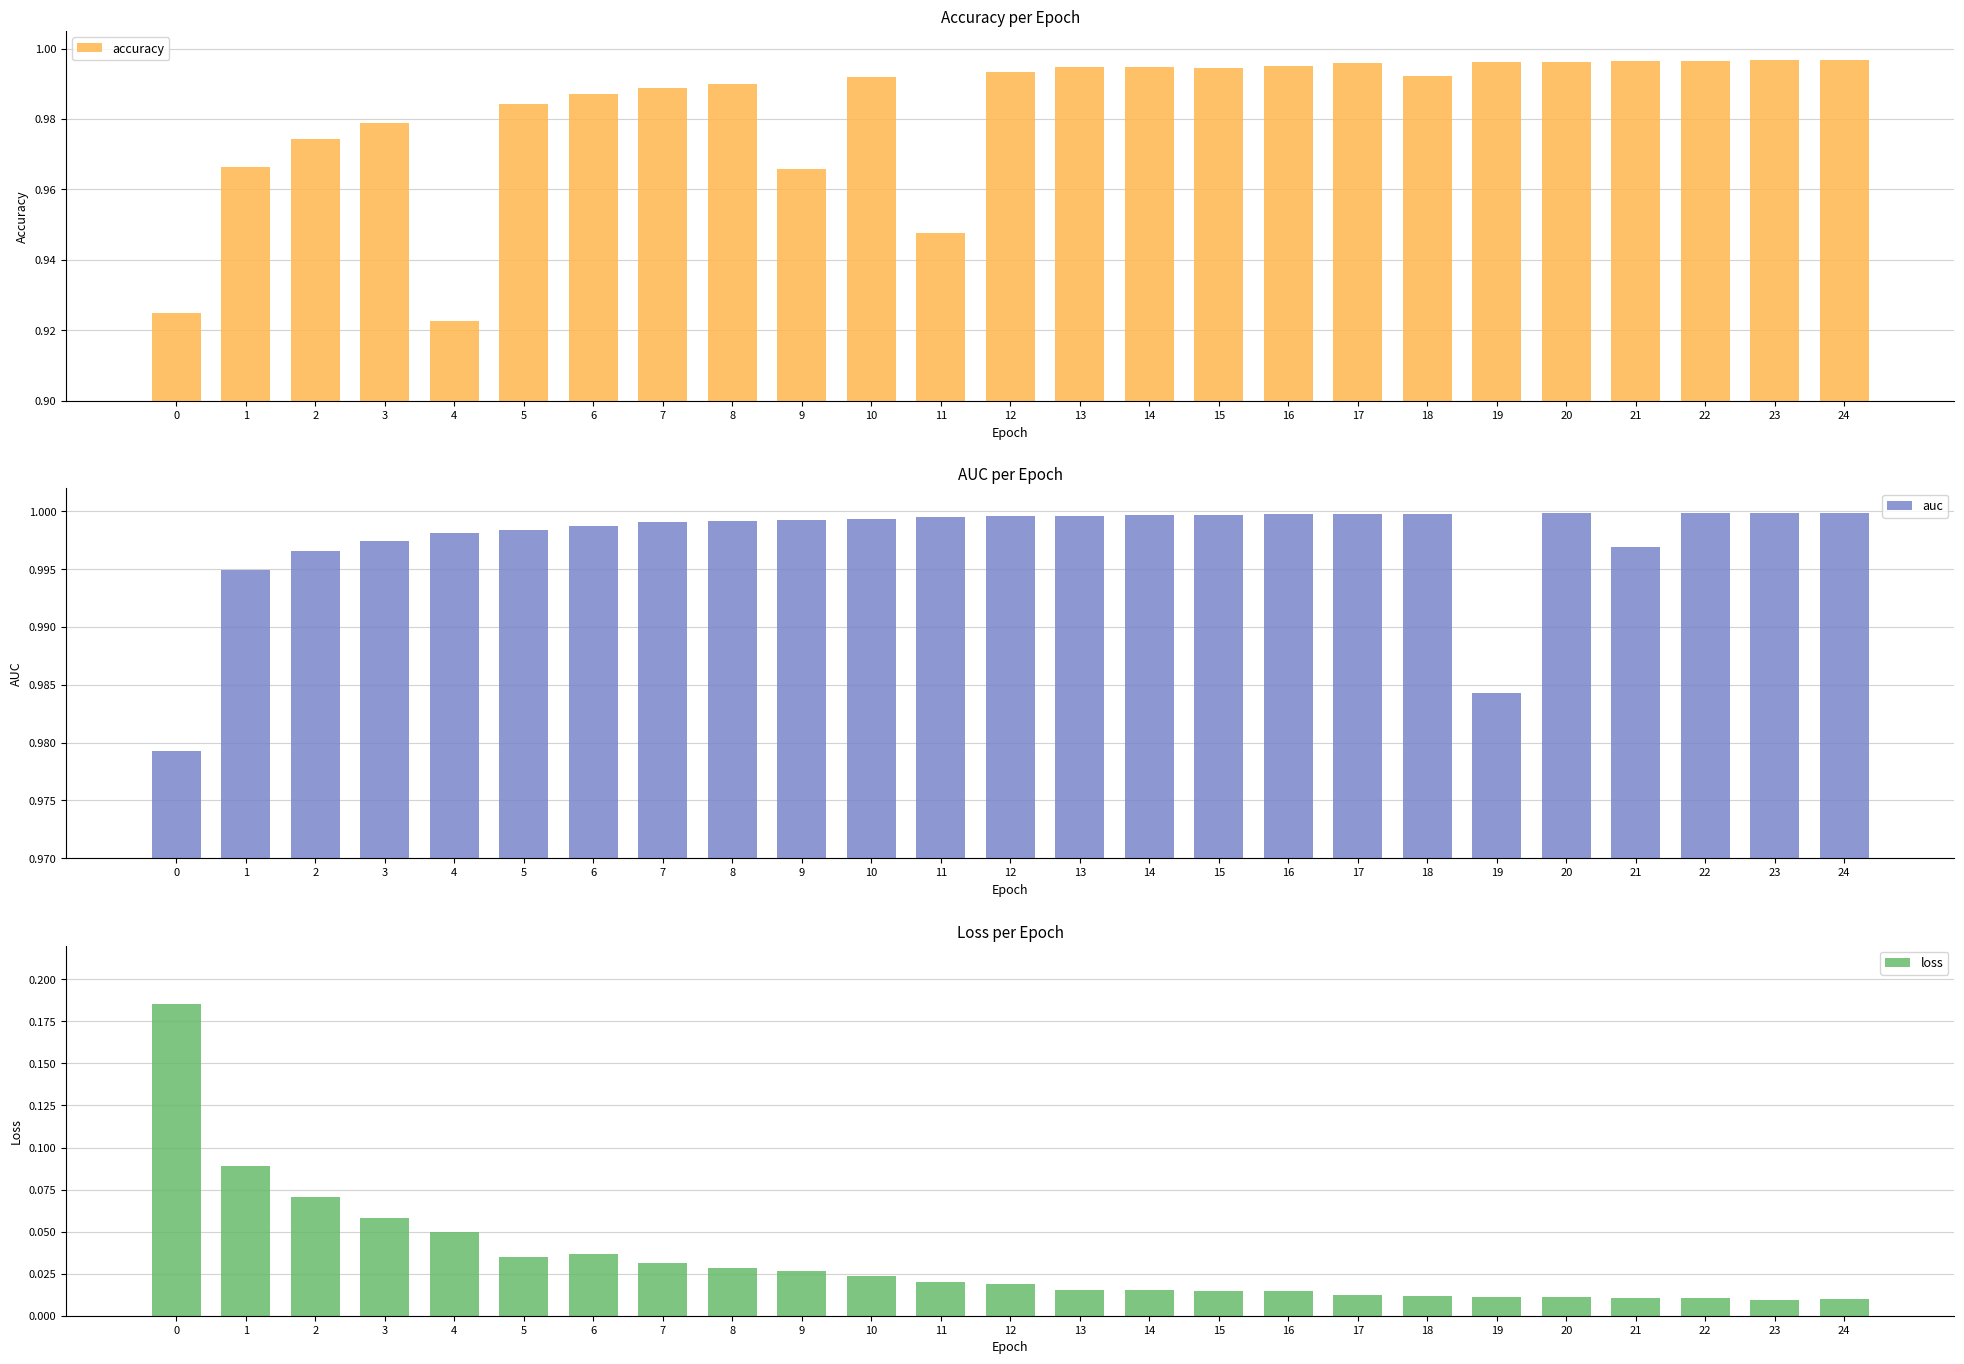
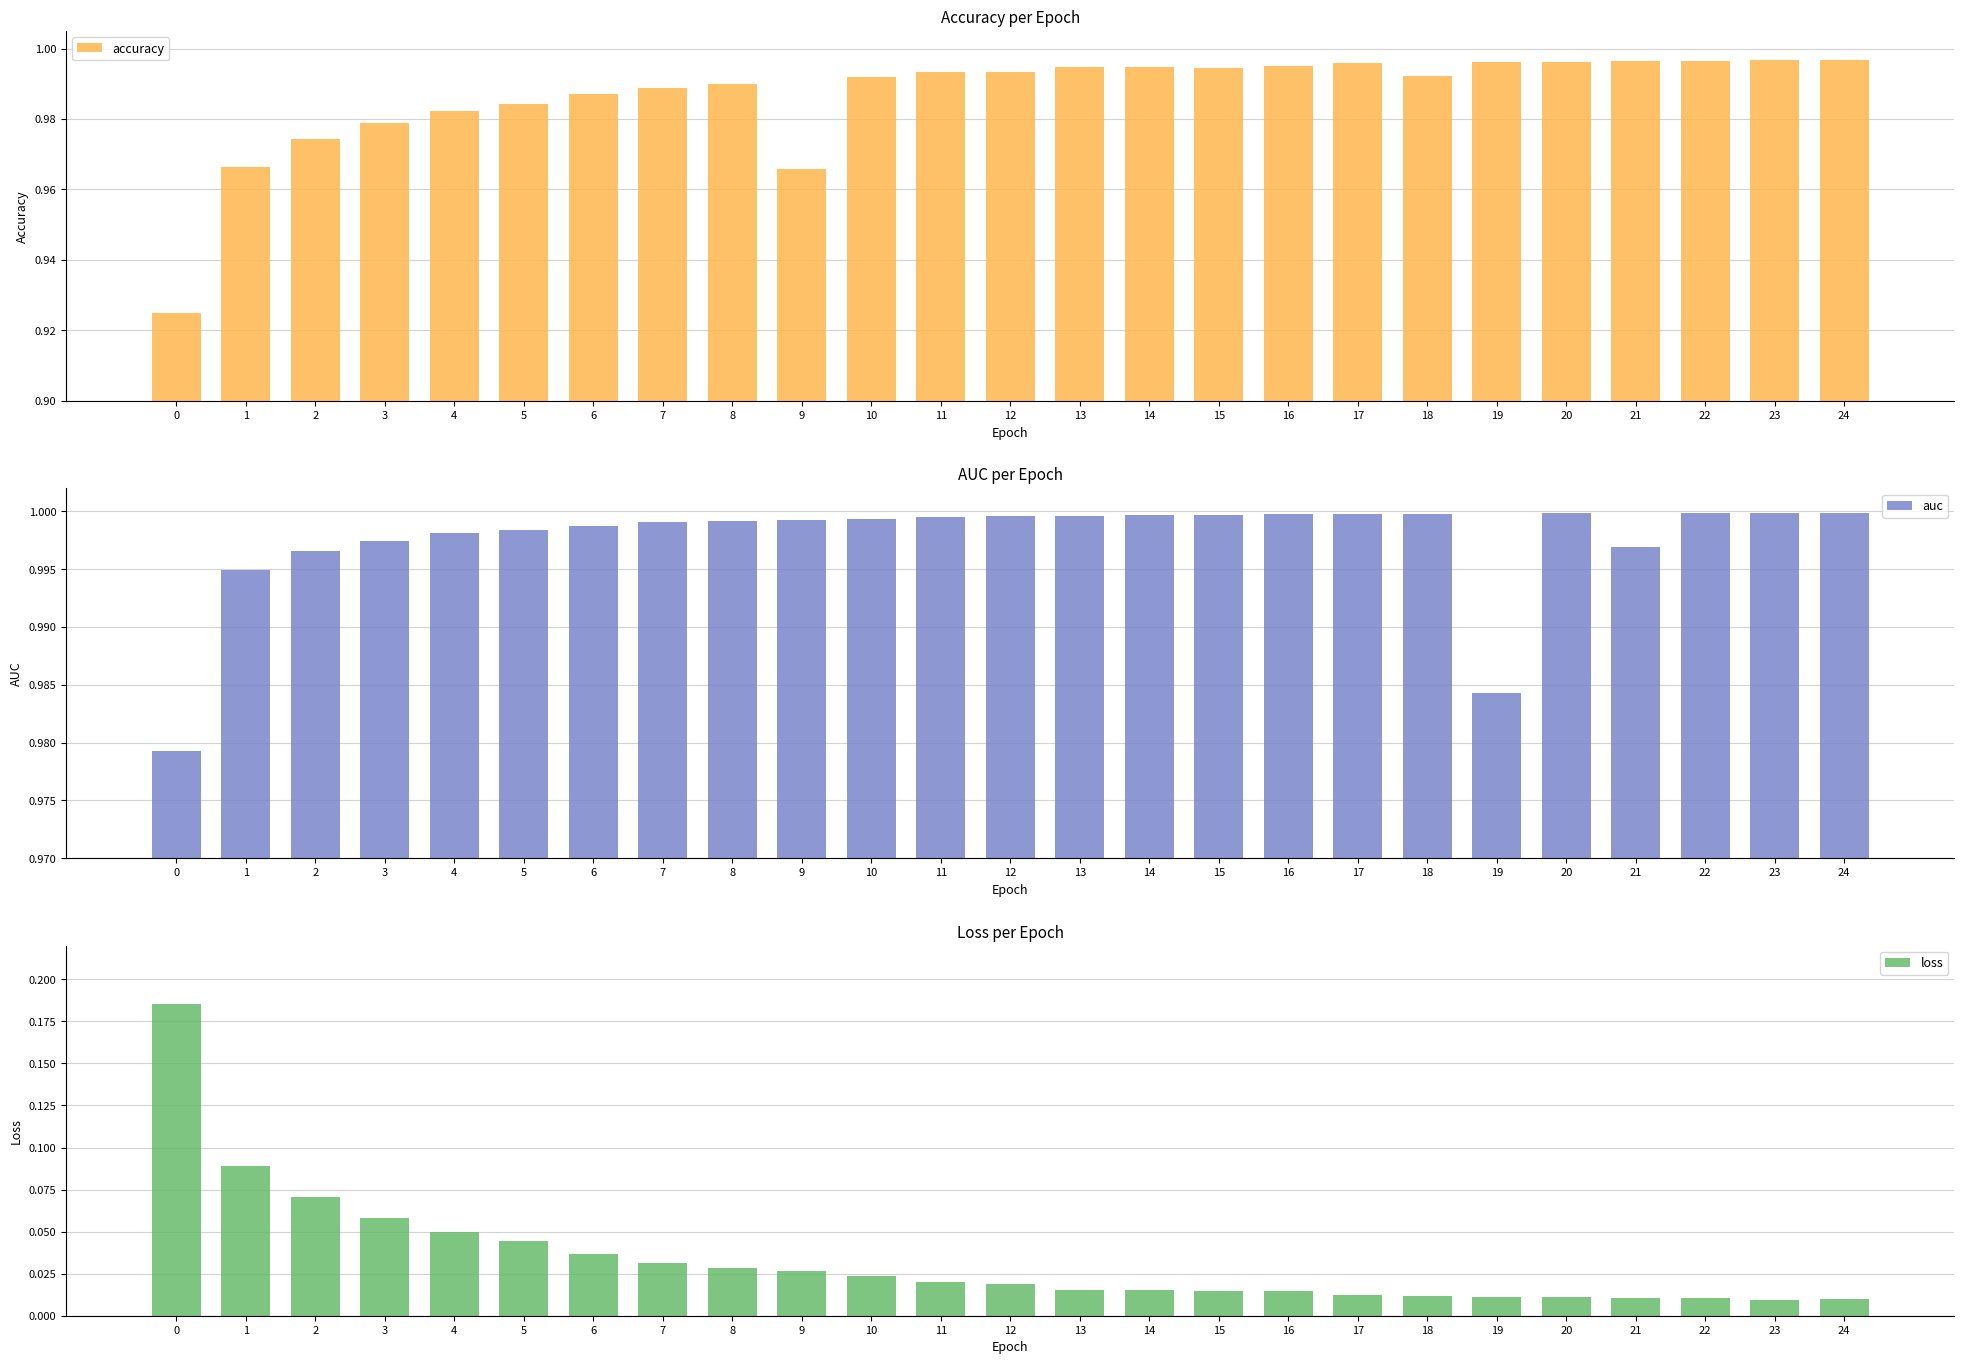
Accuracy per Epoch, 4: 0.923 -> 0.982
Accuracy per Epoch, 11: 0.948 -> 0.993
Loss per Epoch, 5: 0.035 -> 0.045
